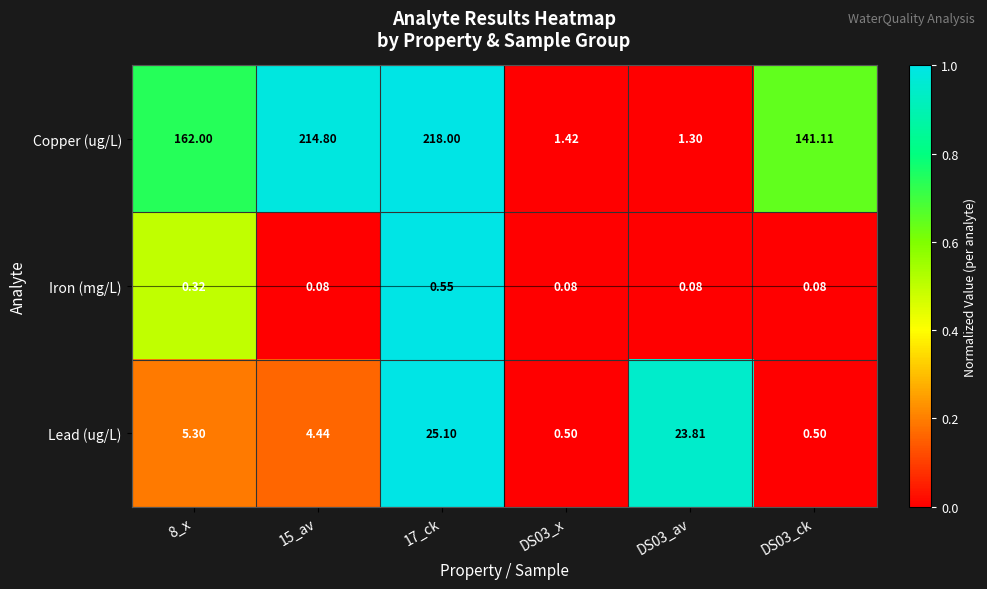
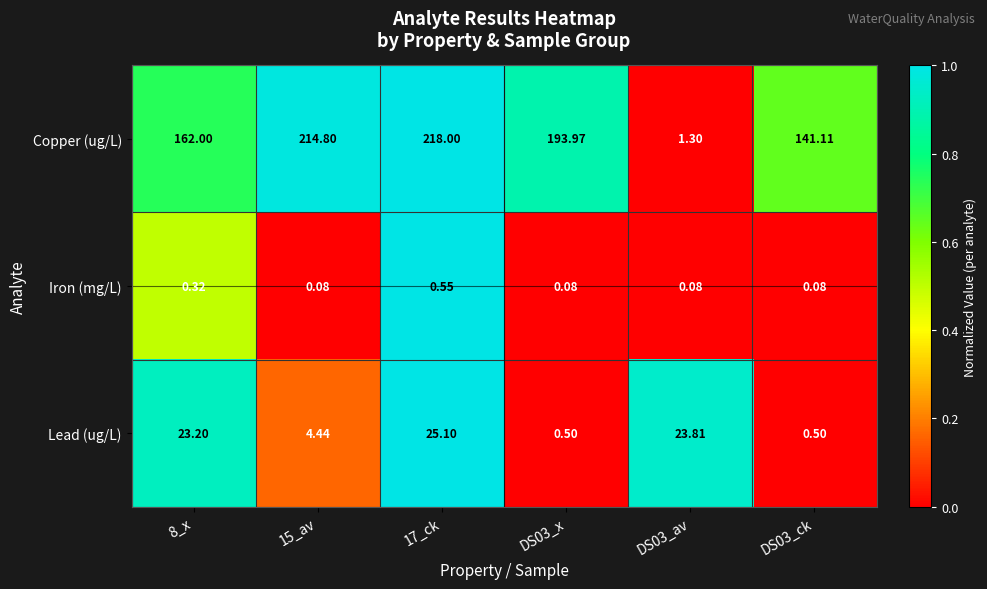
Copper (ug/L), DS03_x: 1.42 -> 193.97
Lead (ug/L), 8_x: 5.30 -> 23.20
